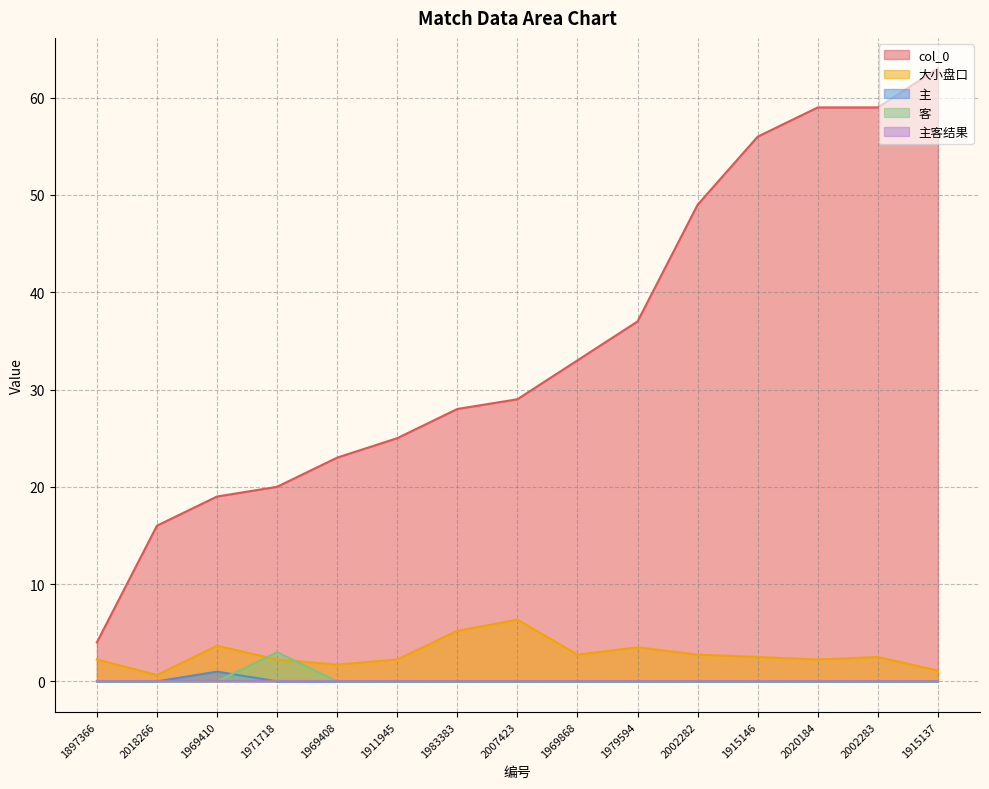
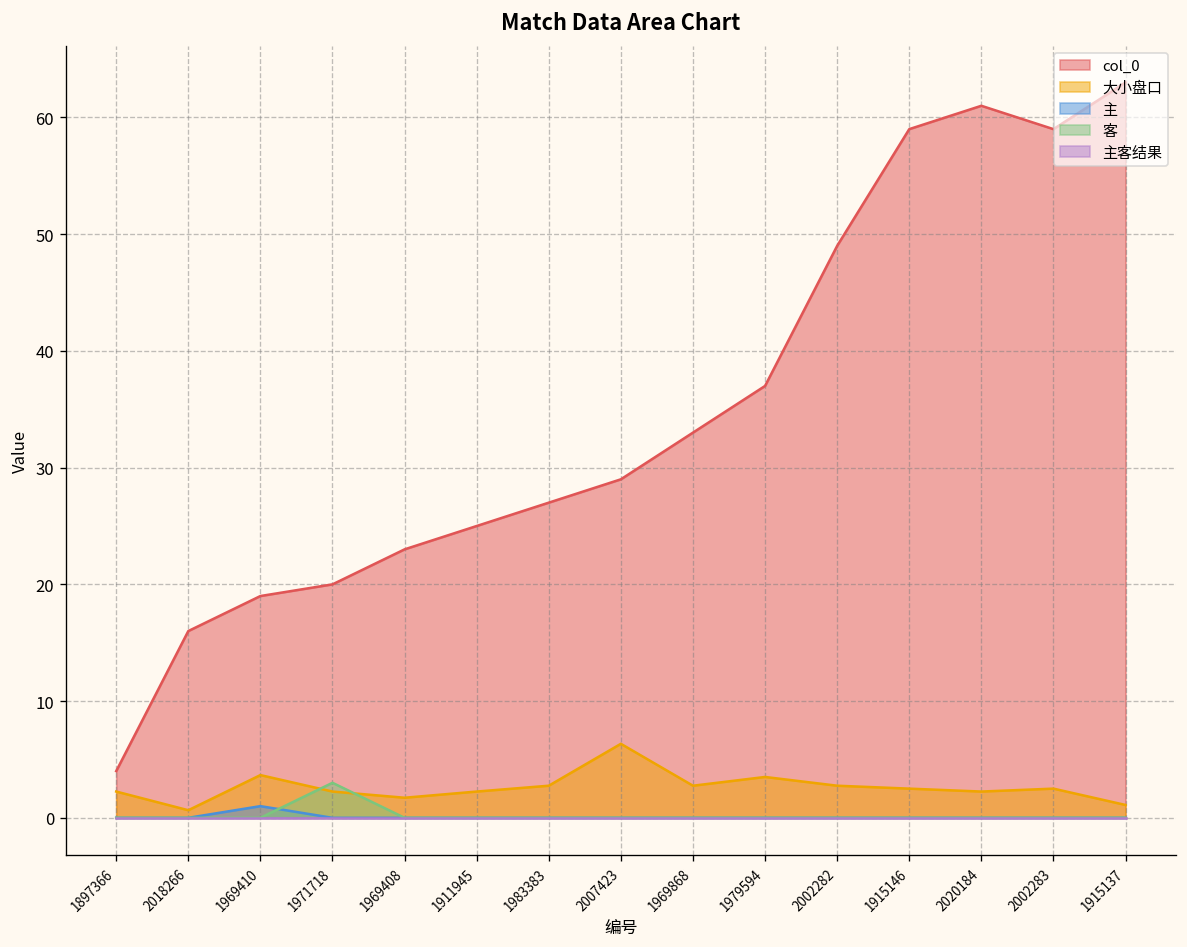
col_0, 1983383: 28 -> 27
大小盘口, 1983383: 5 -> 3
col_0, 1915146: 56 -> 59
col_0, 2020184: 59 -> 61
